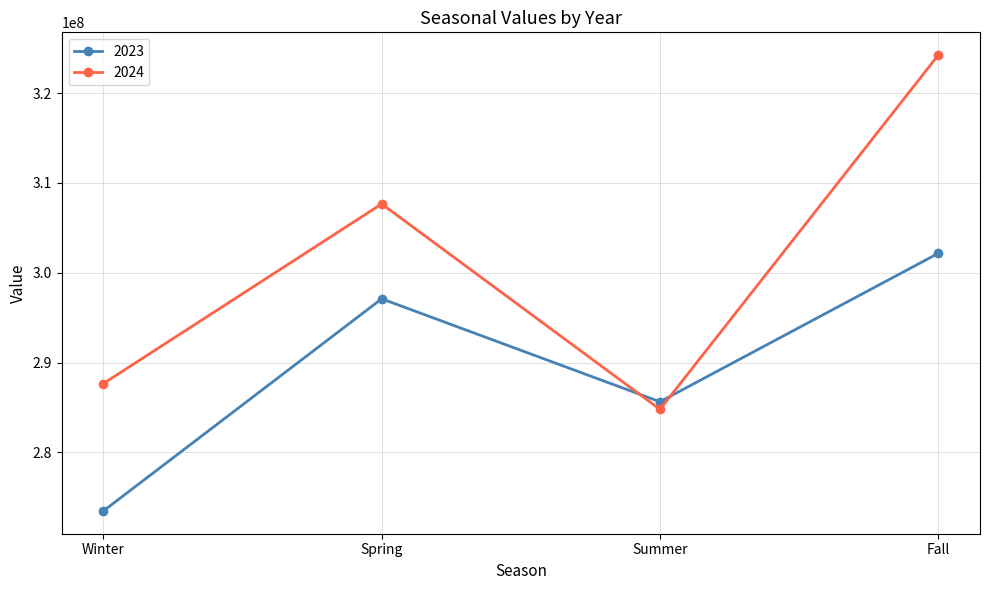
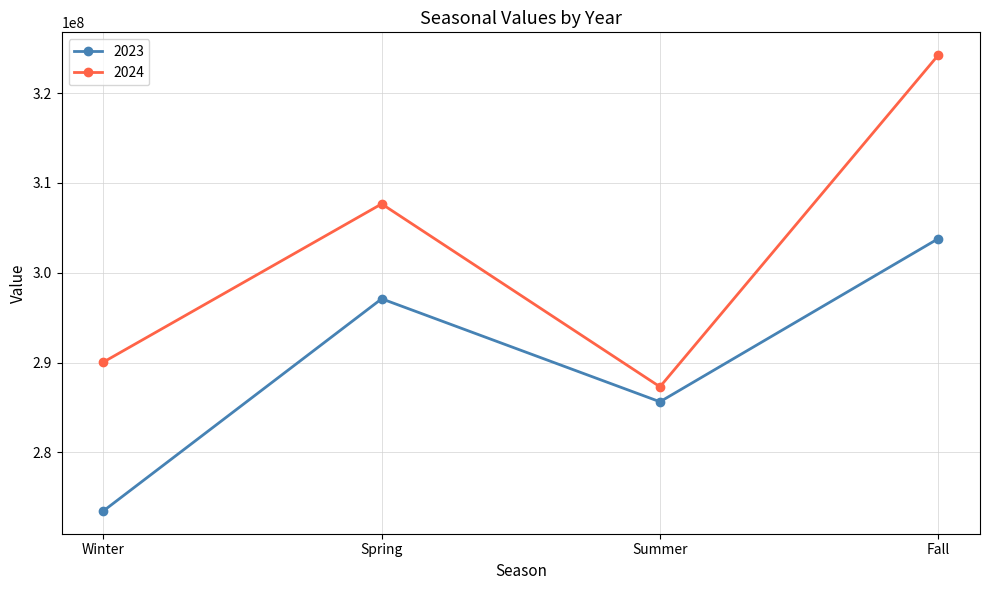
2024, Winter: 288000000 -> 290000000
2024, Summer: 285000000 -> 287000000
2023, Fall: 302000000 -> 304000000
